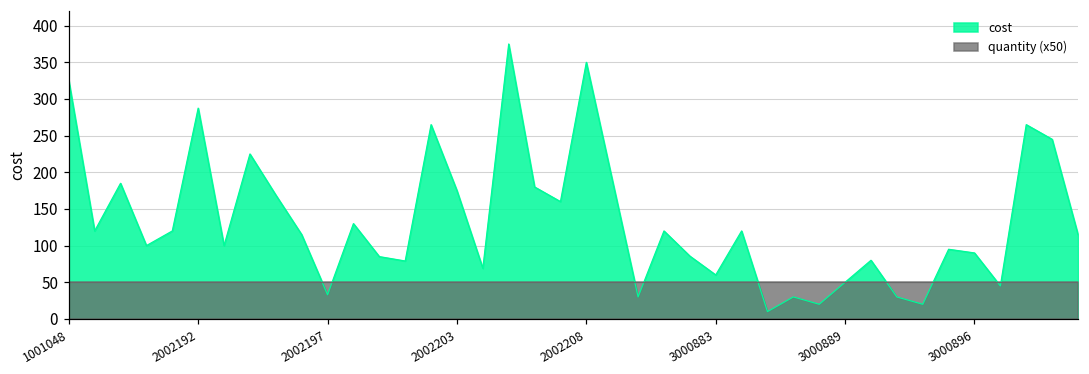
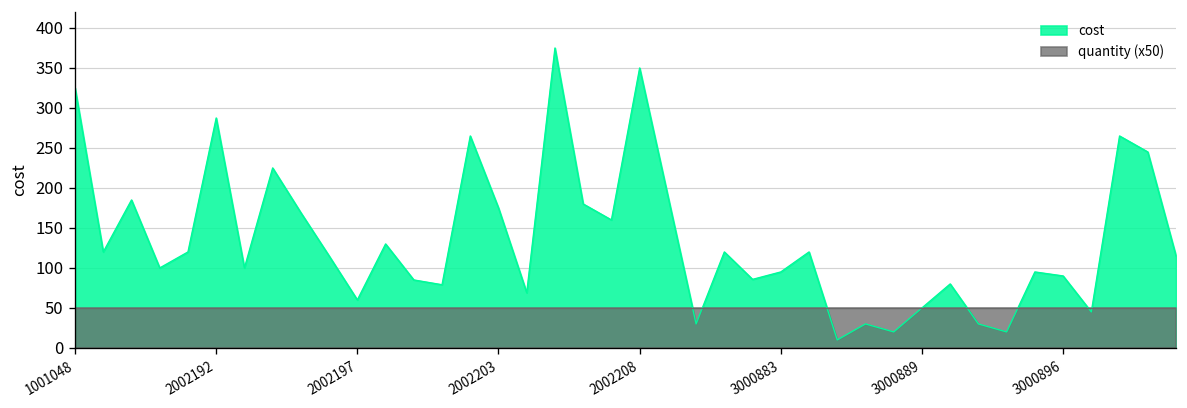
cost, 2002197: 30 -> 60
cost, 3000883: 60 -> 100
